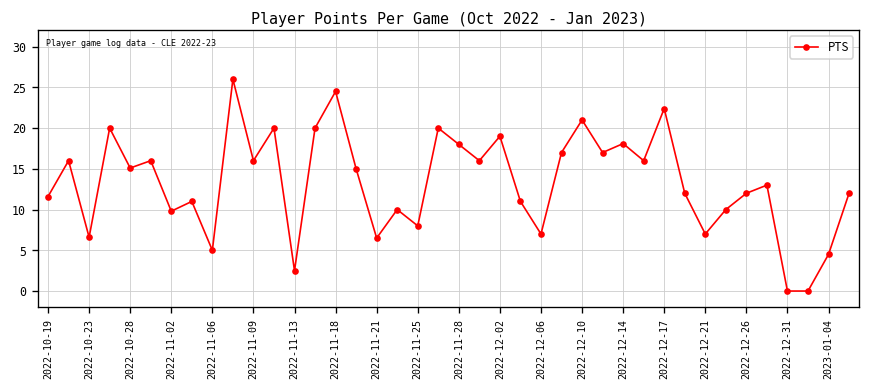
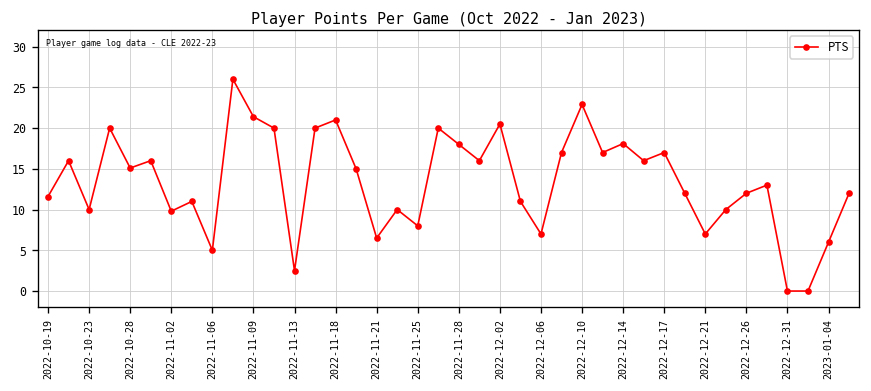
2022-10-23: 7 -> 10
2022-11-09: 16 -> 21
2022-11-18: 25 -> 21
2022-12-02: 19 -> 21
2022-12-10: 21 -> 23
2022-12-17: 22 -> 17
2023-01-04: 5 -> 6
